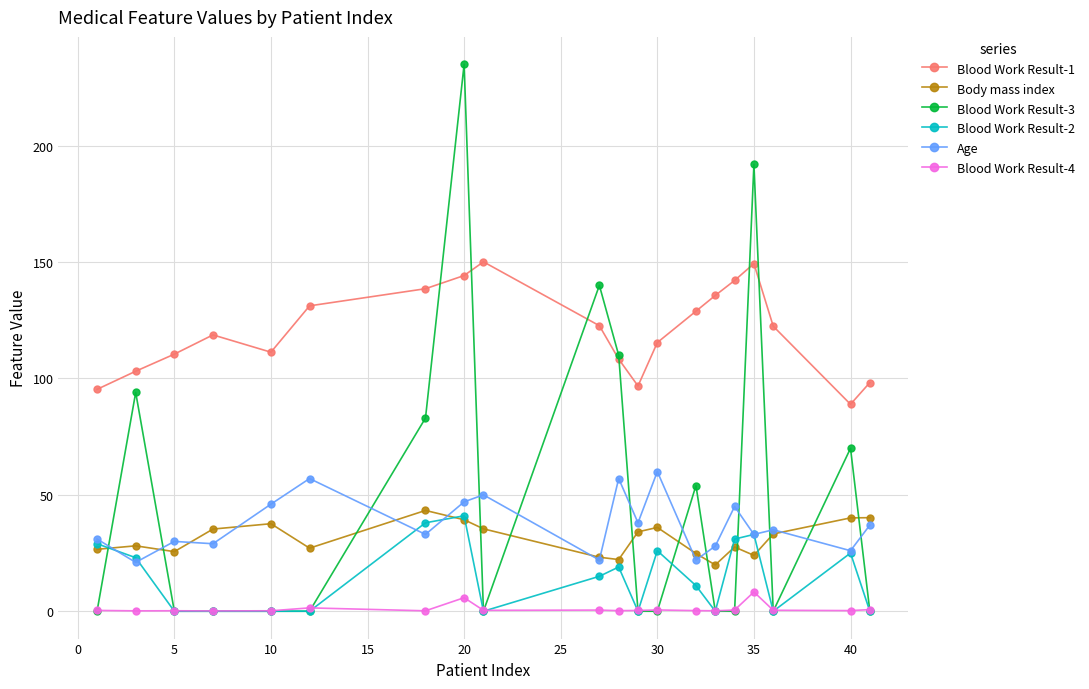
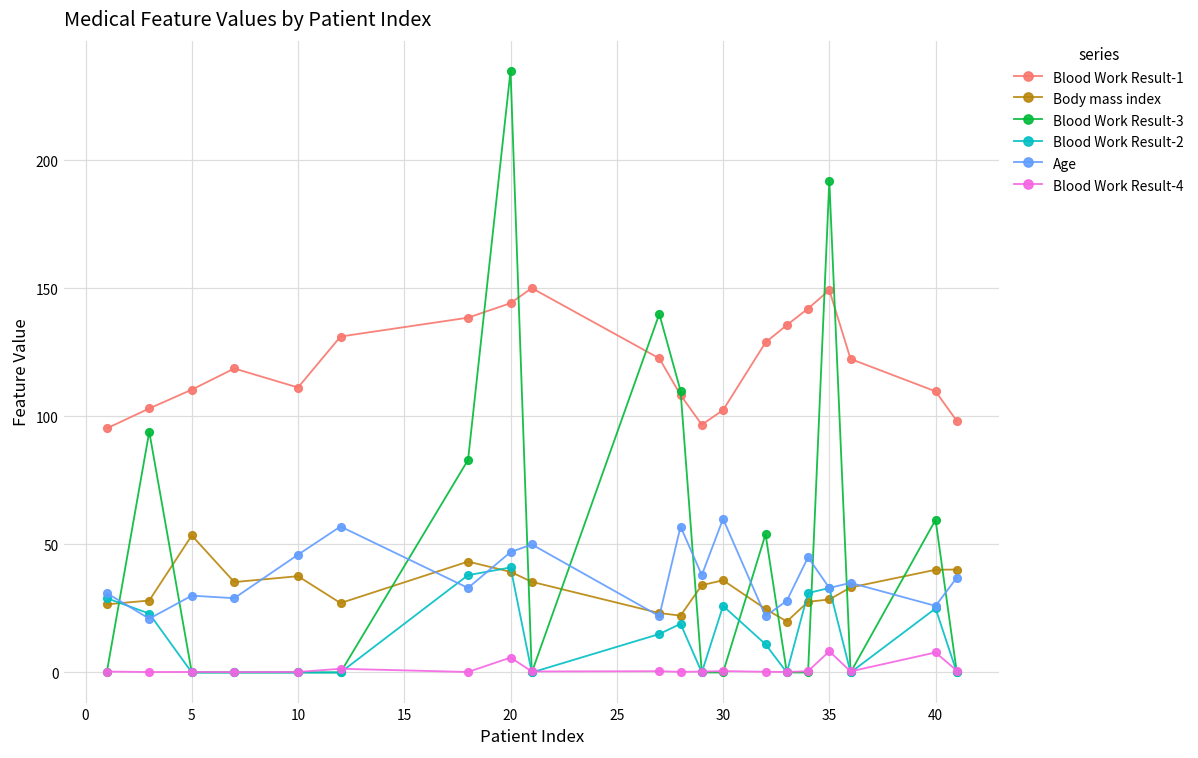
Body mass index, 5: 26 -> 54
Blood Work Result-1, 30: 115 -> 102
Body mass index, 35: 24 -> 29
Blood Work Result-1, 40: 89 -> 110
Blood Work Result-3, 40: 70 -> 60
Blood Work Result-4, 40: 0 -> 8
